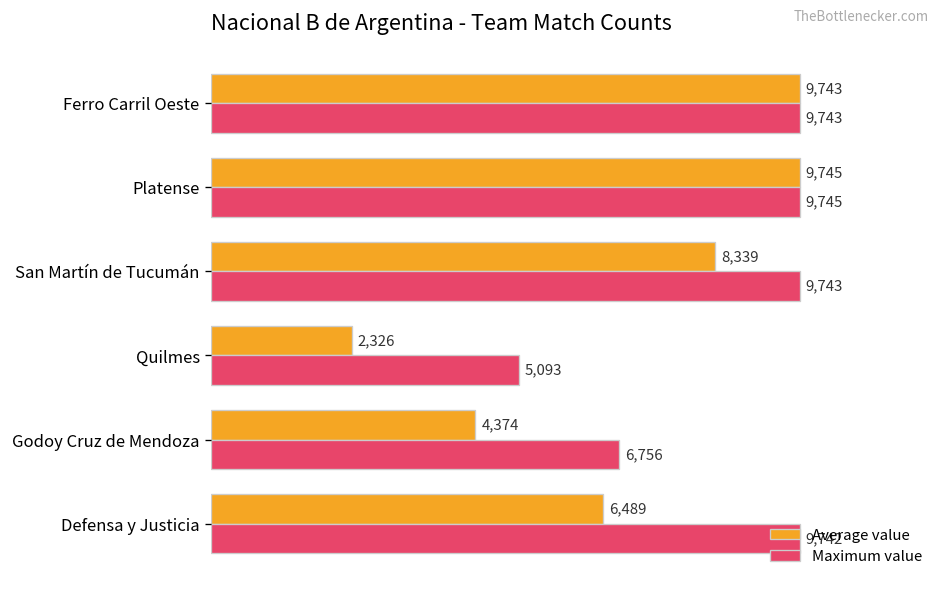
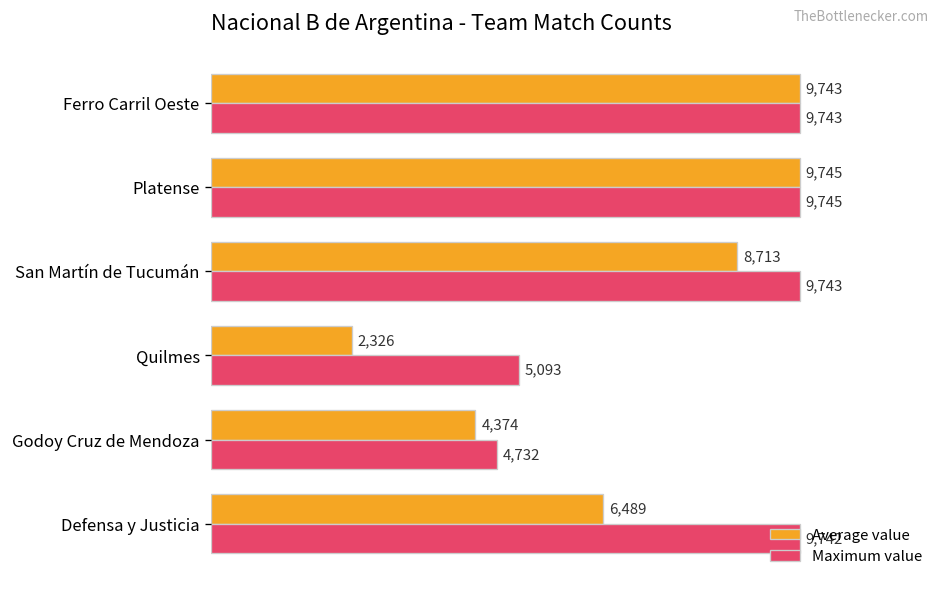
Average value, San Martín de Tucumán: 8,339 -> 8,713
Maximum value, Godoy Cruz de Mendoza: 6,756 -> 4,732
